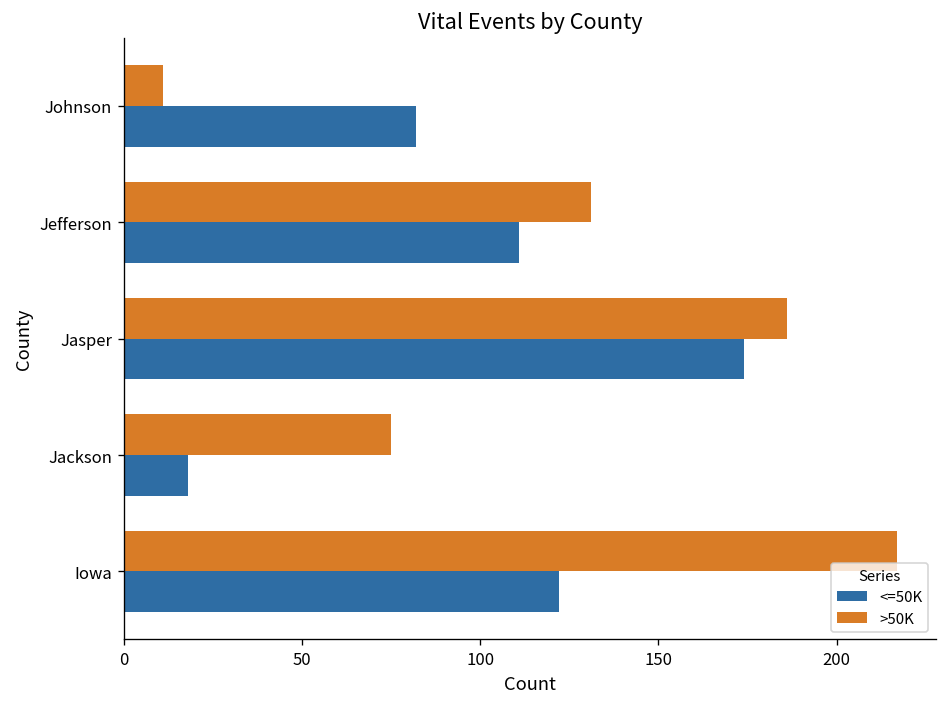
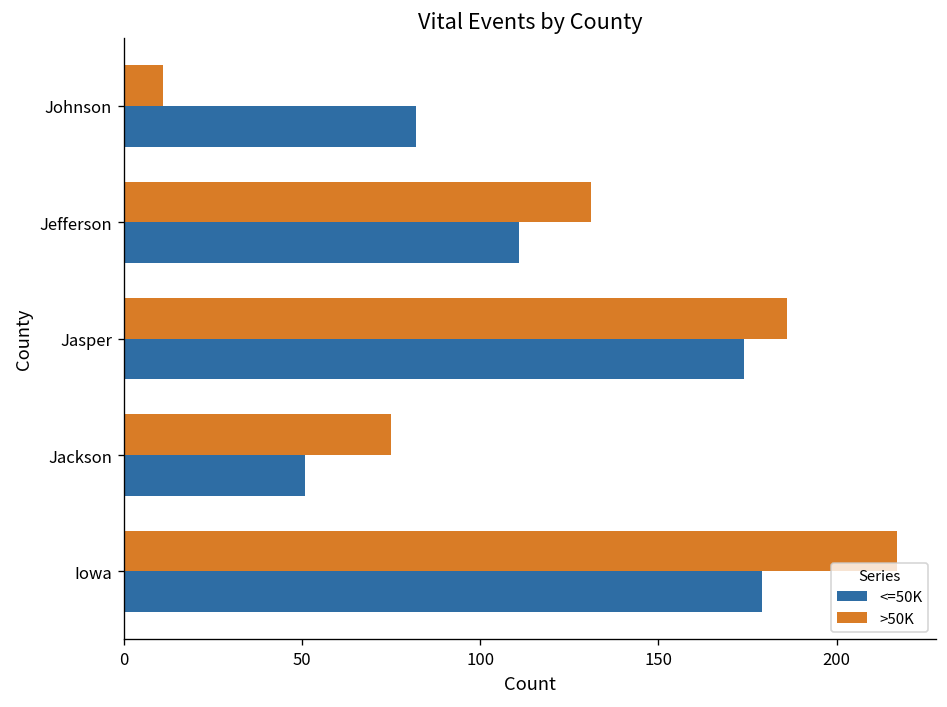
<=50K, Jackson: 18 -> 51
<=50K, Iowa: 122 -> 179
